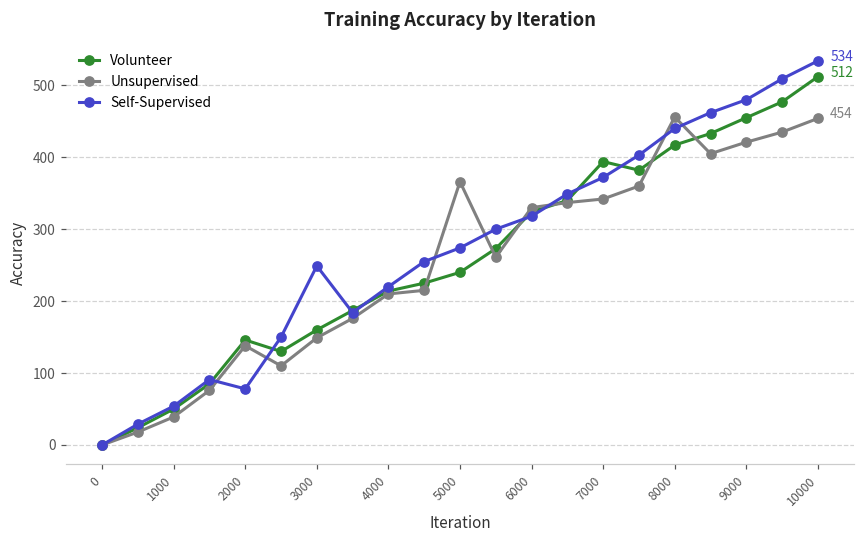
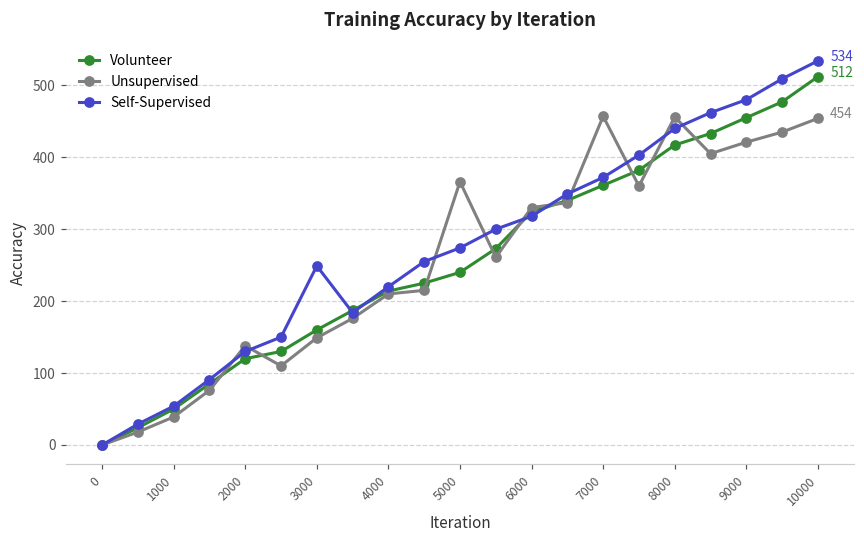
Volunteer, 2000: 150 -> 120
Self-Supervised, 2000: 80 -> 130
Volunteer, 7000: 390 -> 360
Unsupervised, 7000: 340 -> 460
